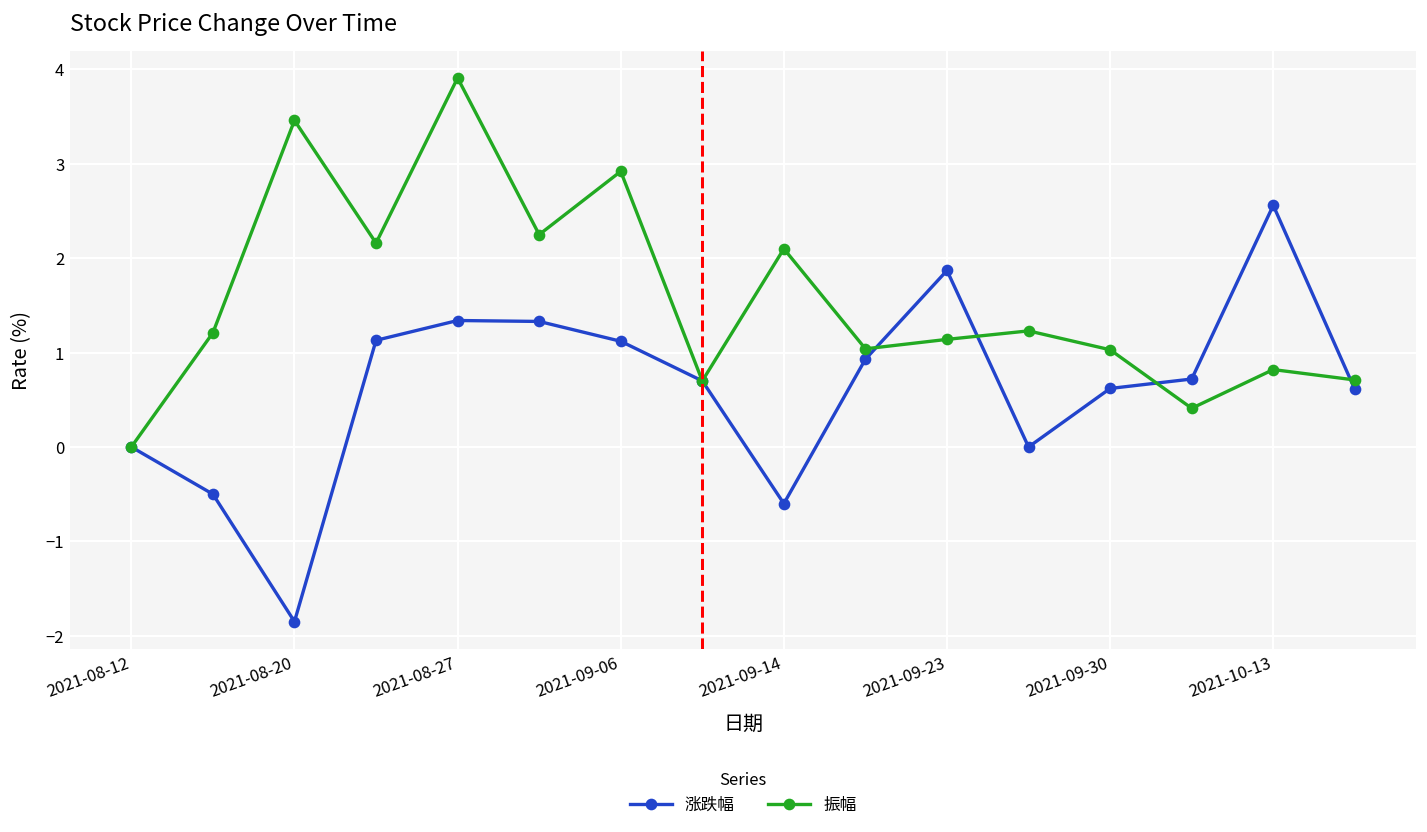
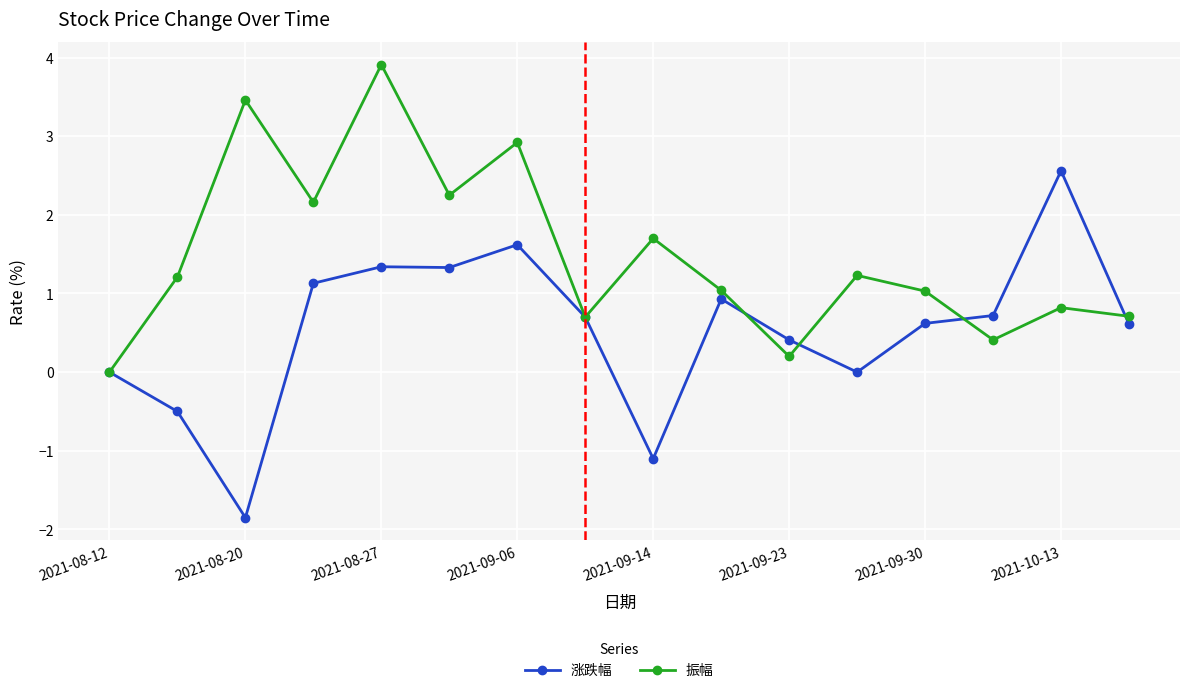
涨跌幅, 2021-09-06: 1.1 -> 1.6
涨跌幅, 2021-09-14: -0.6 -> -1.1
振幅, 2021-09-14: 2.1 -> 1.7
涨跌幅, 2021-09-23: 1.9 -> 0.4
振幅, 2021-09-23: 1.1 -> 0.2
